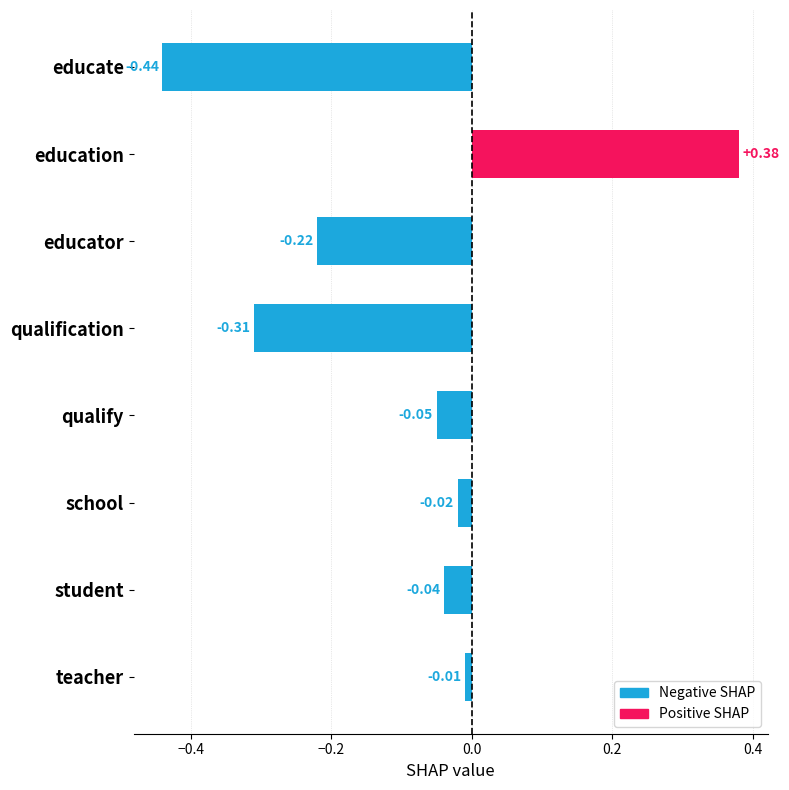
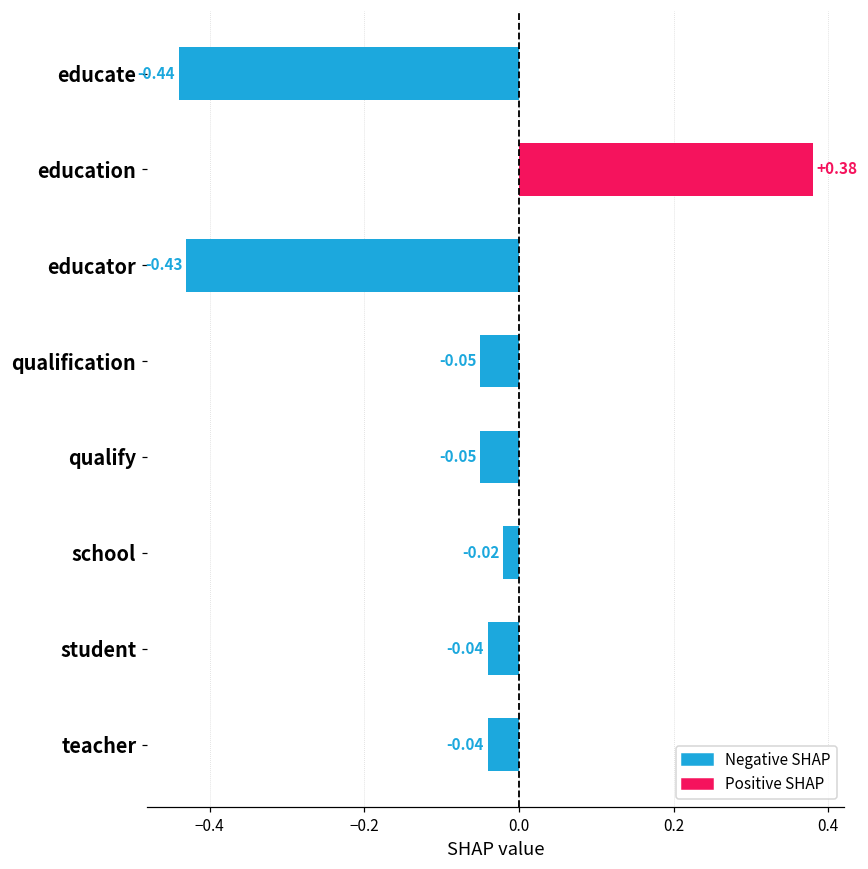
educator: -0.22 -> -0.43
qualification: -0.31 -> -0.05
teacher: -0.01 -> -0.04
